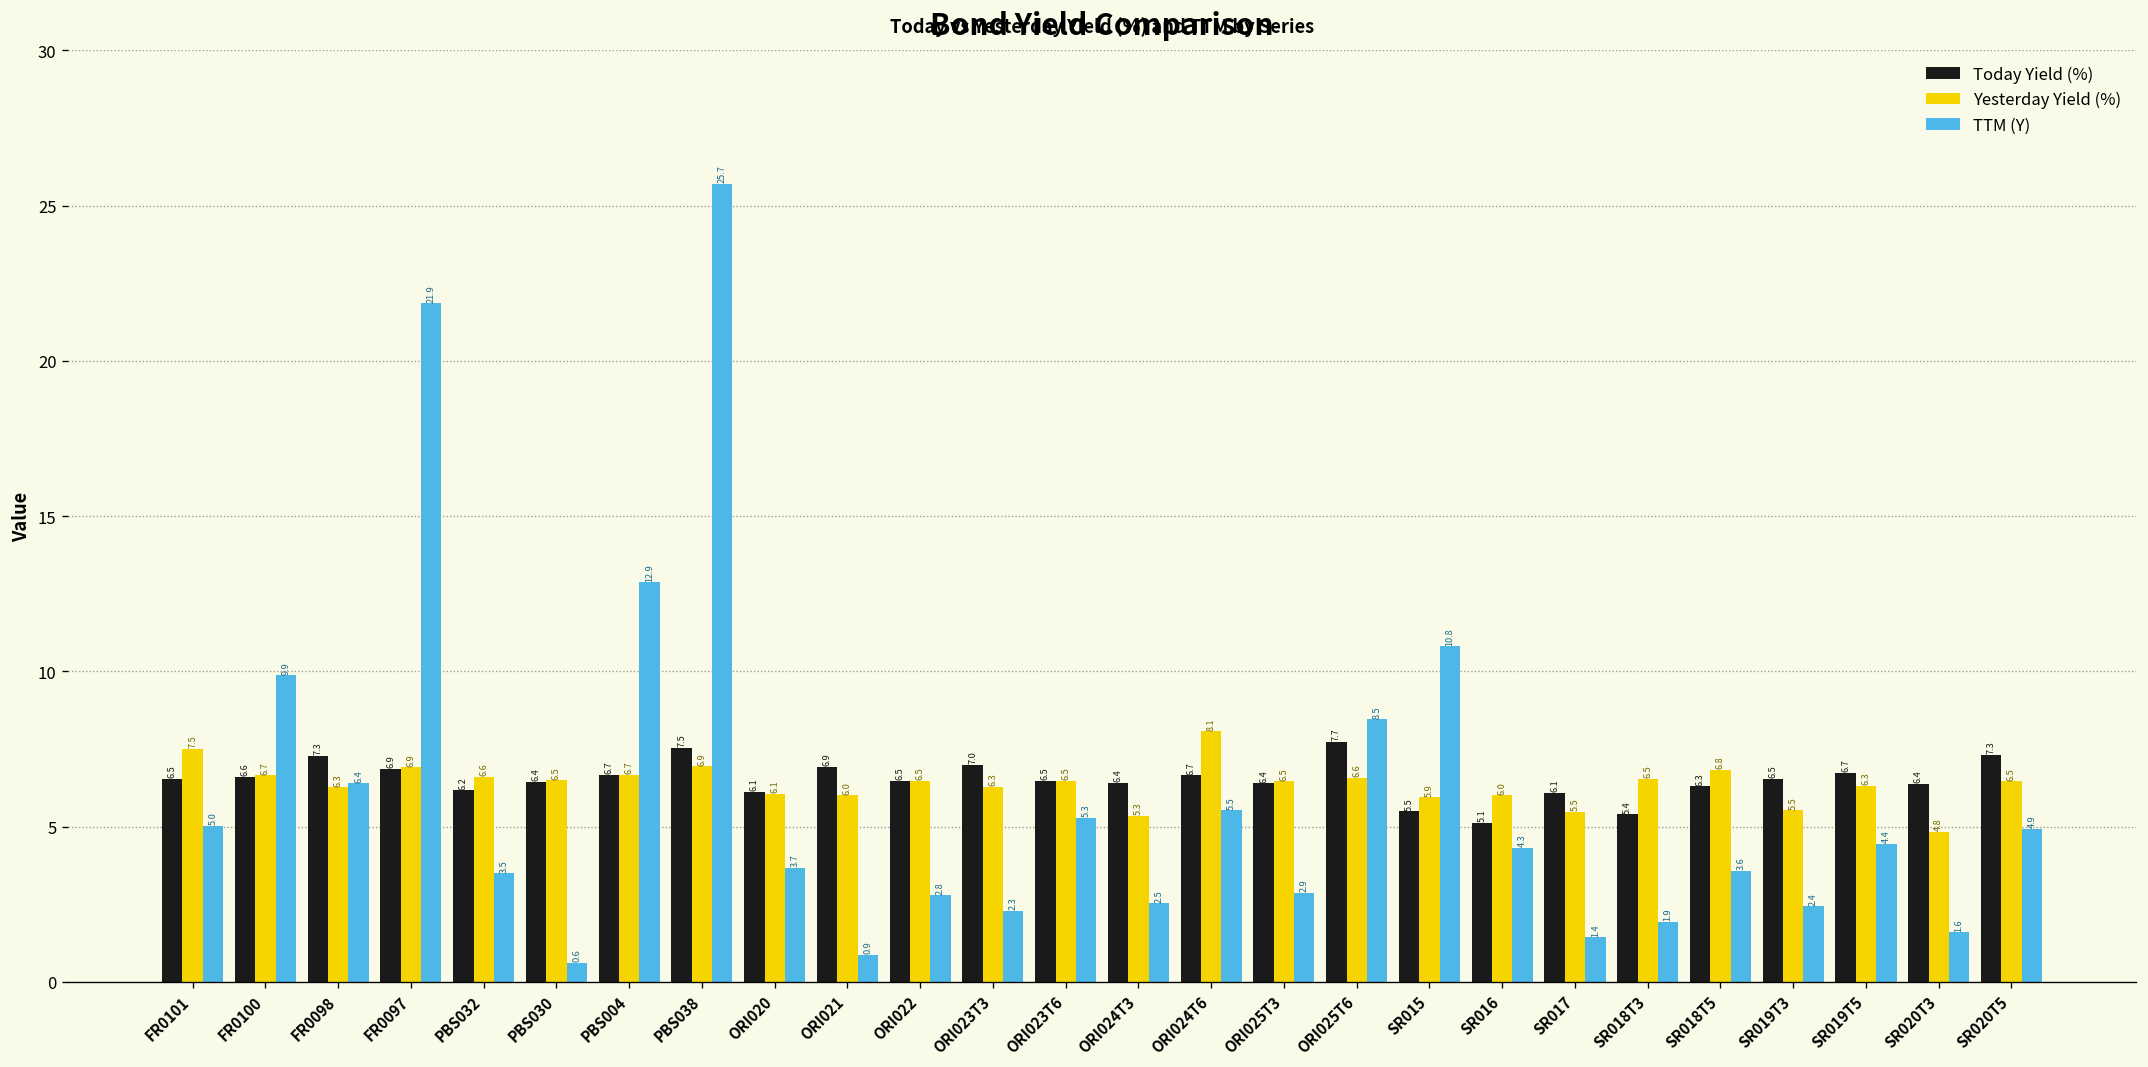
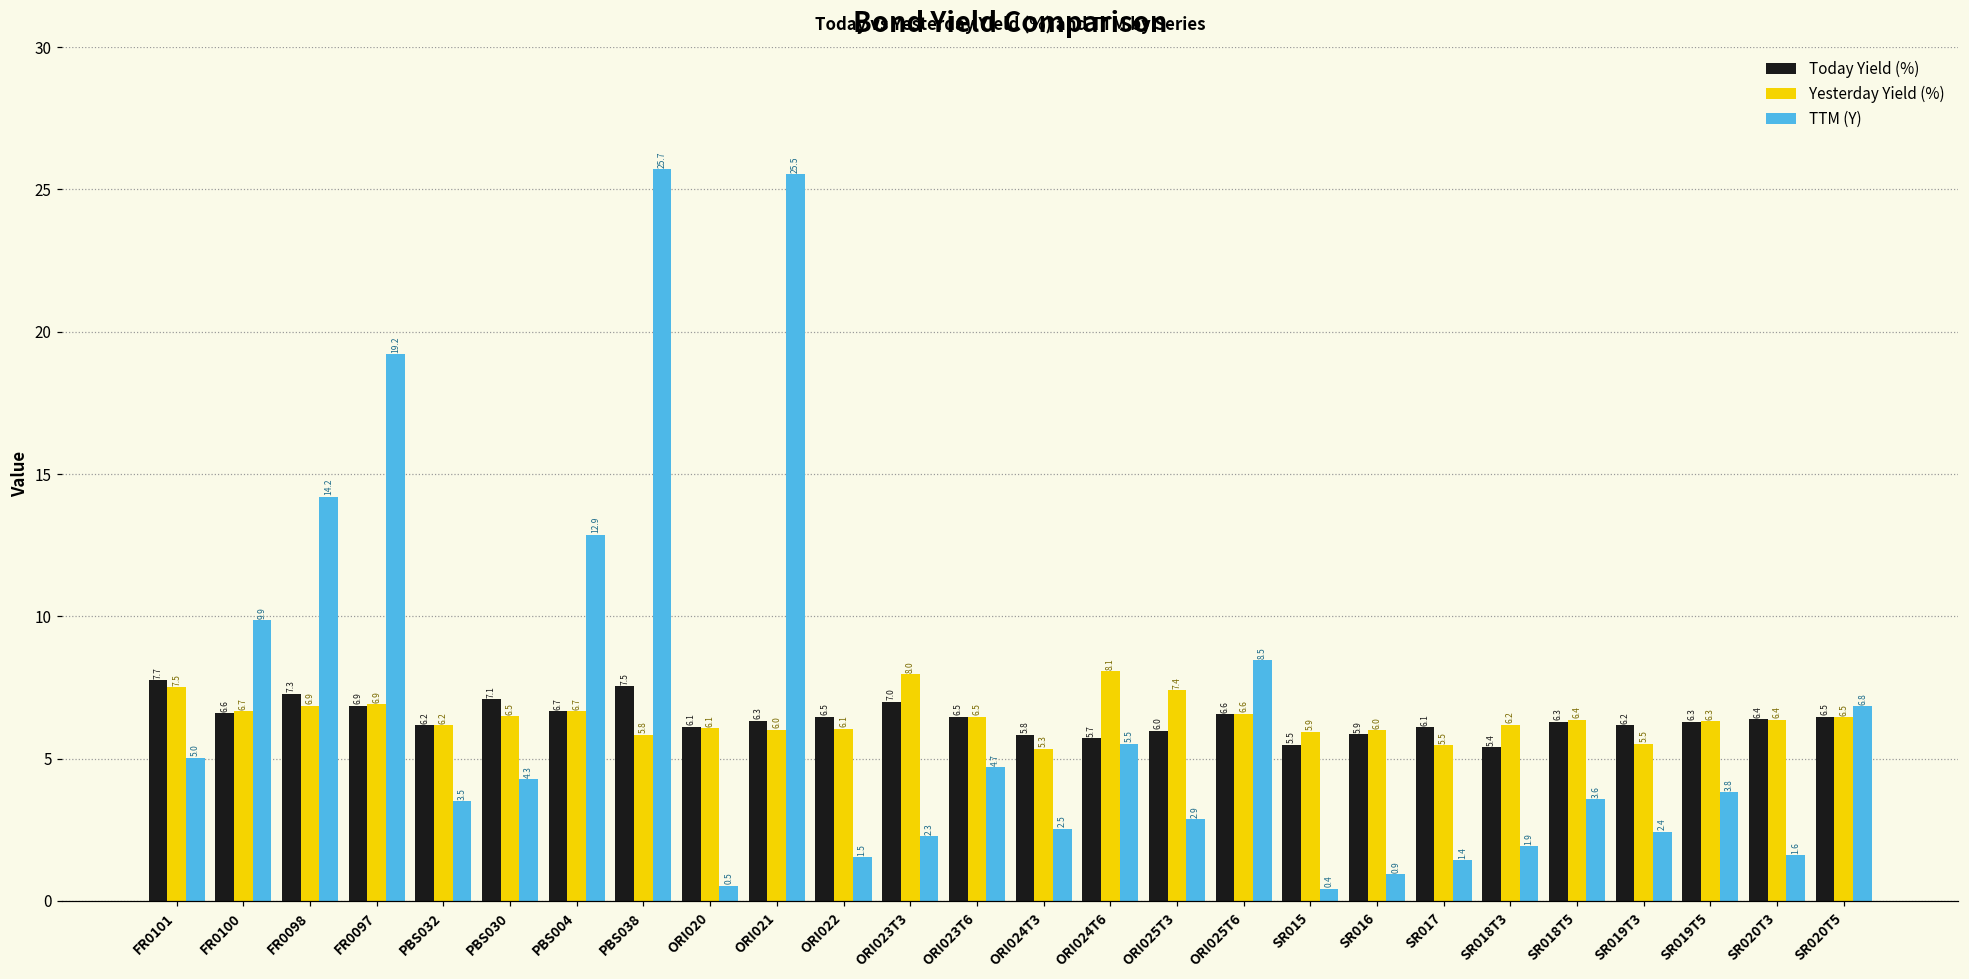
Today Yield (%), FR0101: 6.5 -> 7.7
Yesterday Yield (%), FR0098: 6.3 -> 6.9
TTM (Y), FR0098: 6.4 -> 14.2
TTM (Y), FR0097: 21.9 -> 19.2
Yesterday Yield (%), PBS032: 6.6 -> 6.2
Today Yield (%), PBS030: 6.4 -> 7.1
TTM (Y), PBS030: 0.6 -> 4.3
Yesterday Yield (%), PBS038: 6.9 -> 5.8
TTM (Y), ORI020: 3.7 -> 0.5
Today Yield (%), ORI021: 6.9 -> 6.3
TTM (Y), ORI021: 0.9 -> 25.5
Yesterday Yield (%), ORI022: 6.5 -> 6.1
TTM (Y), ORI022: 2.8 -> 1.5
Yesterday Yield (%), ORI023T3: 6.3 -> 8.0
TTM (Y), ORI023T6: 5.3 -> 4.7
Today Yield (%), ORI024T3: 6.4 -> 5.8
Today Yield (%), ORI024T6: 6.7 -> 5.7
Today Yield (%), ORI025T3: 6.4 -> 6.0
Yesterday Yield (%), ORI025T3: 6.5 -> 7.4
Today Yield (%), ORI025T6: 7.7 -> 6.6
TTM (Y), SR015: 10.8 -> 0.4
Today Yield (%), SR016: 5.1 -> 5.9
TTM (Y), SR016: 4.3 -> 0.9
Yesterday Yield (%), SR018T3: 6.5 -> 6.2
Yesterday Yield (%), SR018T5: 6.8 -> 6.4
Today Yield (%), SR019T3: 6.5 -> 6.2
Today Yield (%), SR019T5: 6.7 -> 6.3
TTM (Y), SR019T5: 4.4 -> 3.8
Yesterday Yield (%), SR020T3: 4.8 -> 6.4
Today Yield (%), SR020T5: 7.3 -> 6.5
TTM (Y), SR020T5: 4.9 -> 6.8
